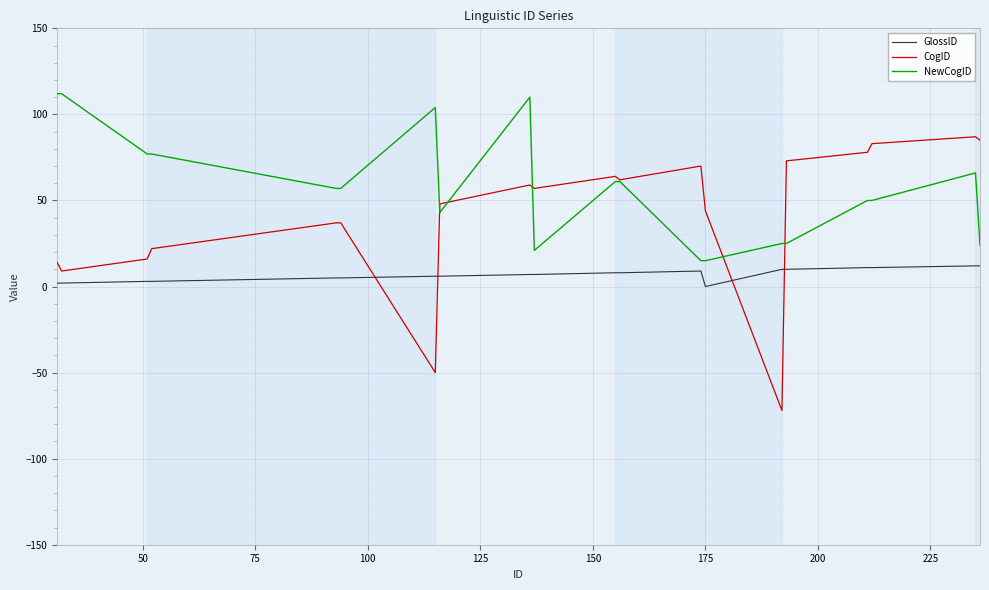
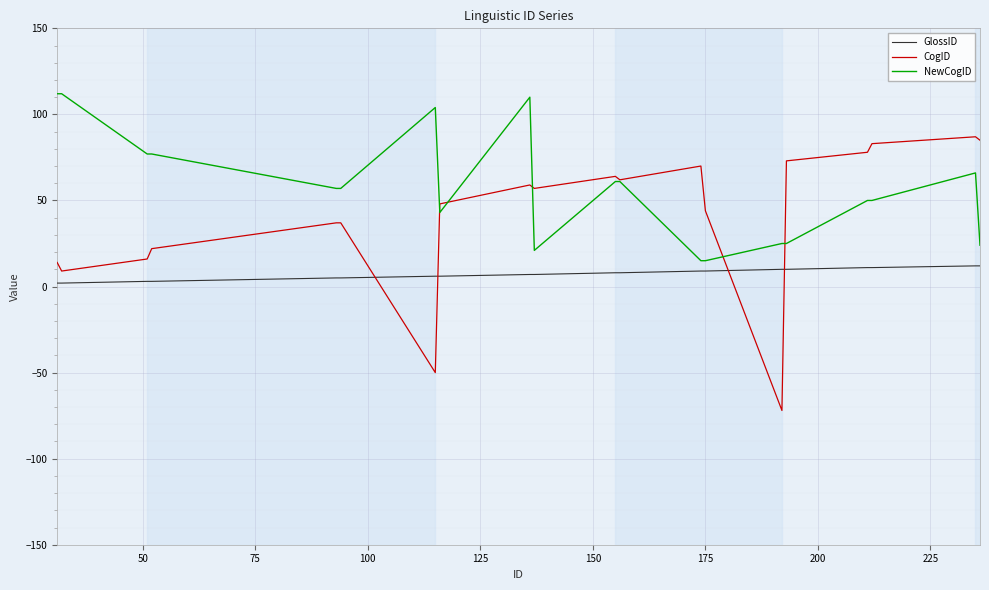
GlossID, 175: 0 -> 9
